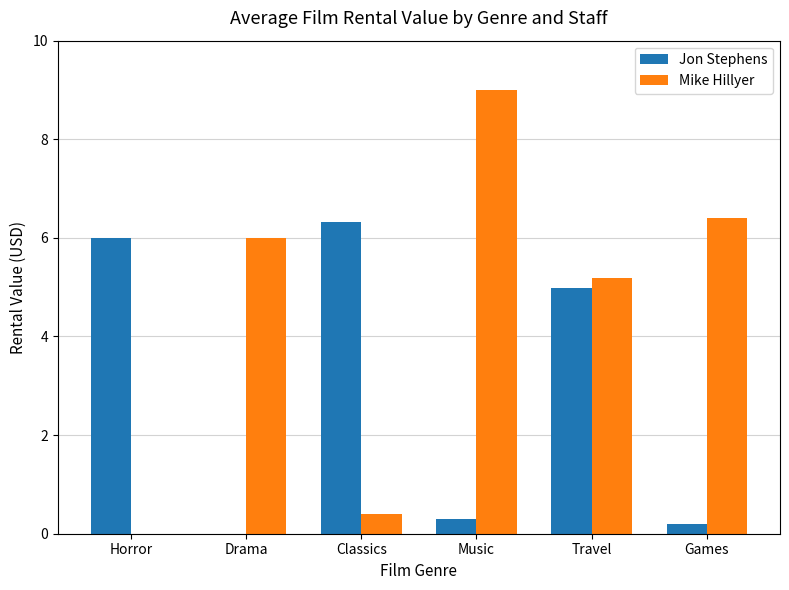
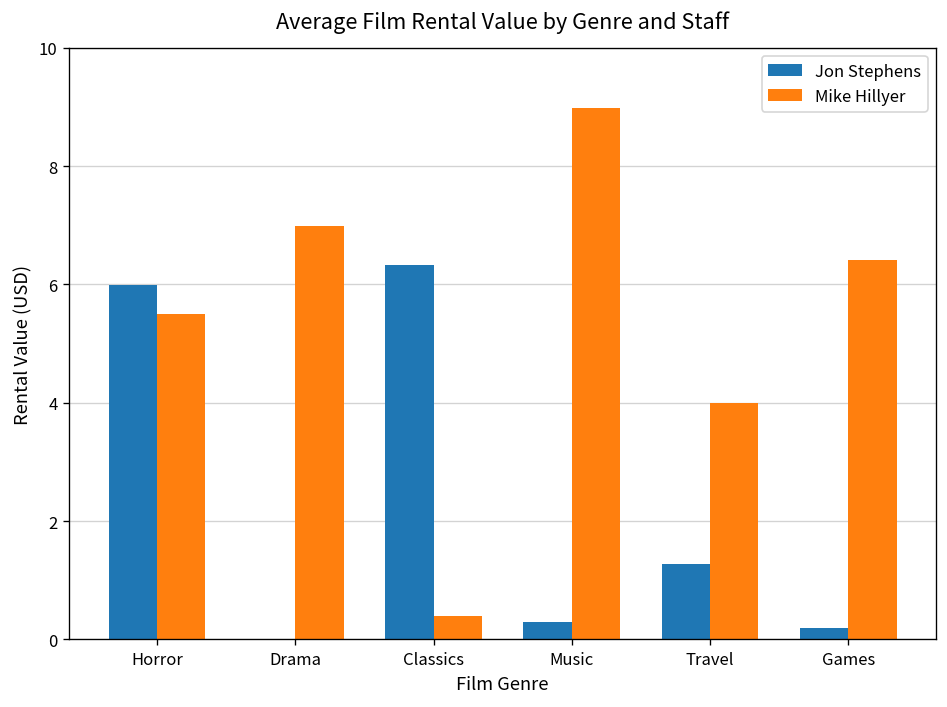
Mike Hillyer, Horror: 0.0 -> 5.5
Mike Hillyer, Drama: 6.0 -> 7.0
Jon Stephens, Travel: 5.0 -> 1.3
Mike Hillyer, Travel: 5.2 -> 4.0
